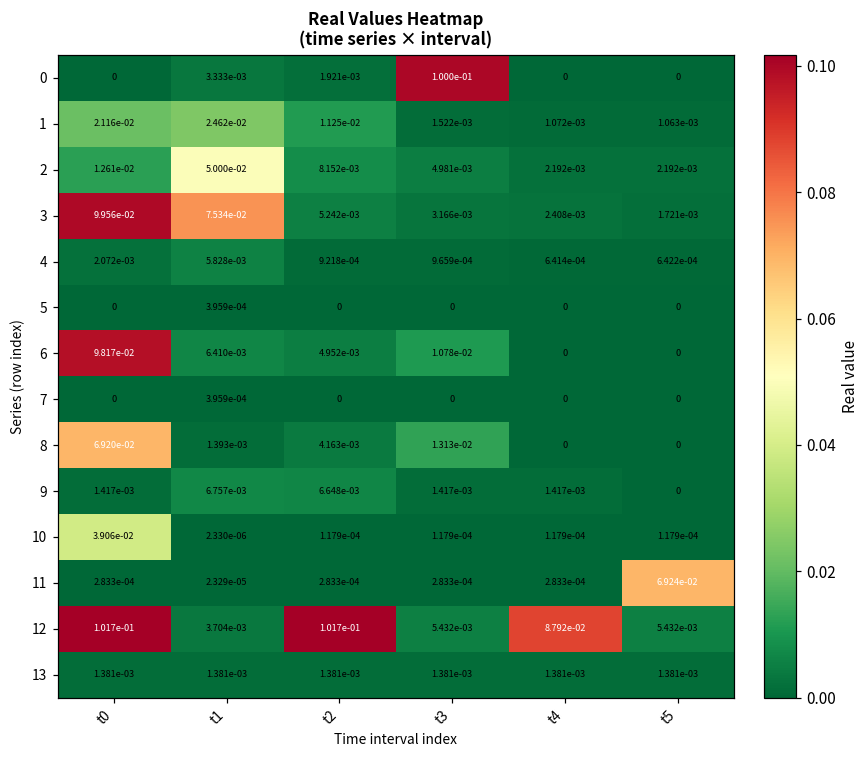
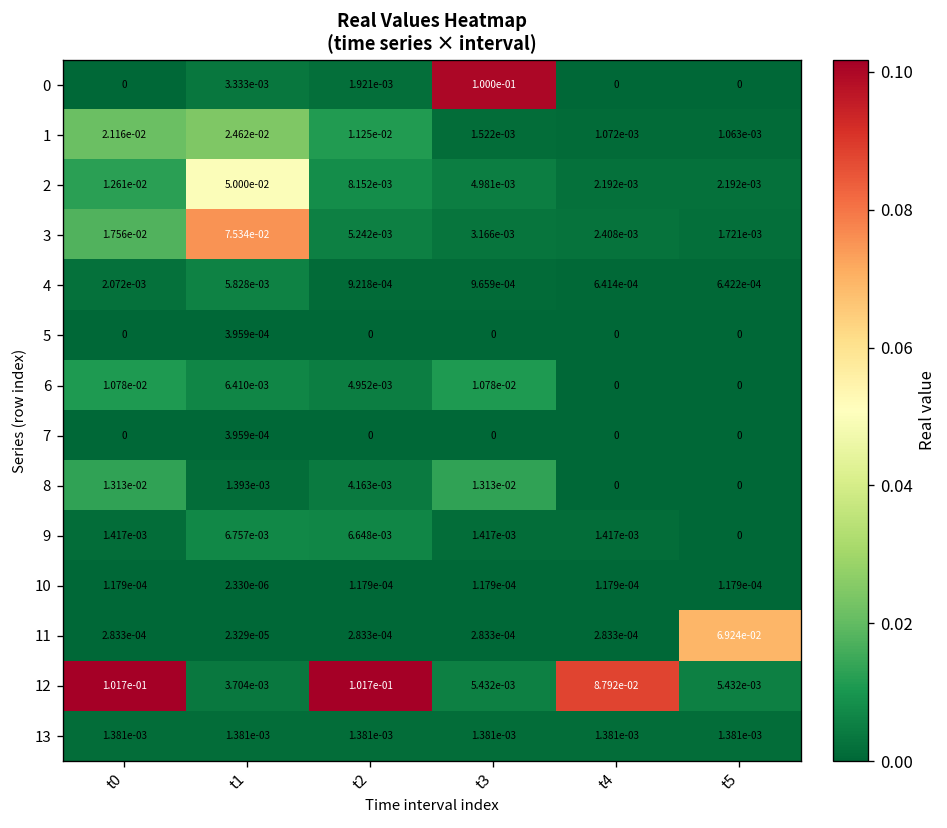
3, t0: 9.956e-02 -> 1.756e-02
6, t0: 9.817e-02 -> 1.078e-02
8, t0: 6.920e-02 -> 1.313e-02
10, t0: 3.906e-02 -> 1.179e-04
